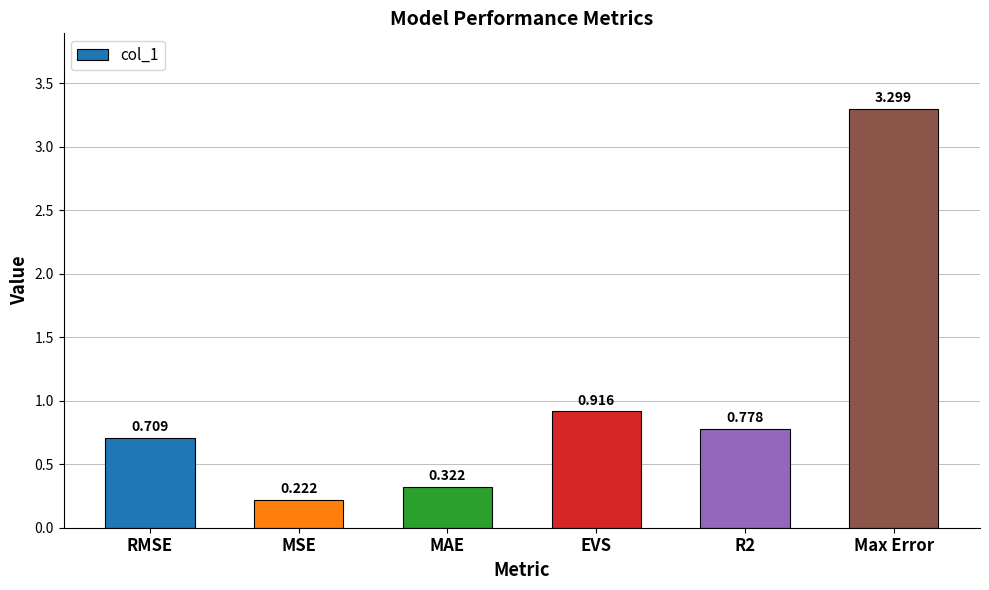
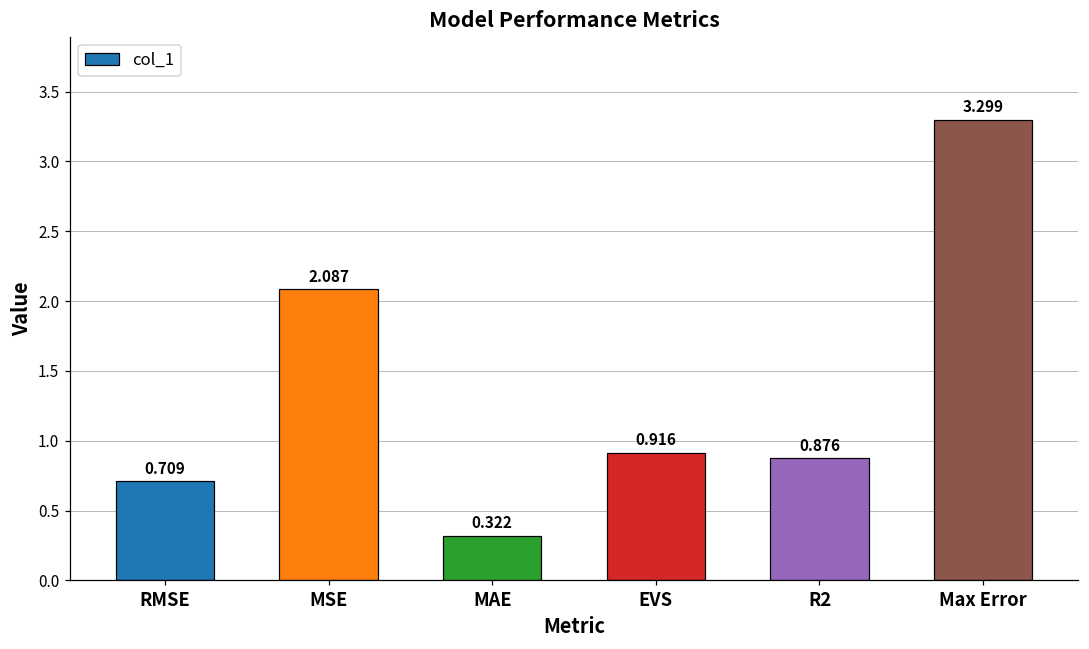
MSE: 0.222 -> 2.087
R2: 0.778 -> 0.876
